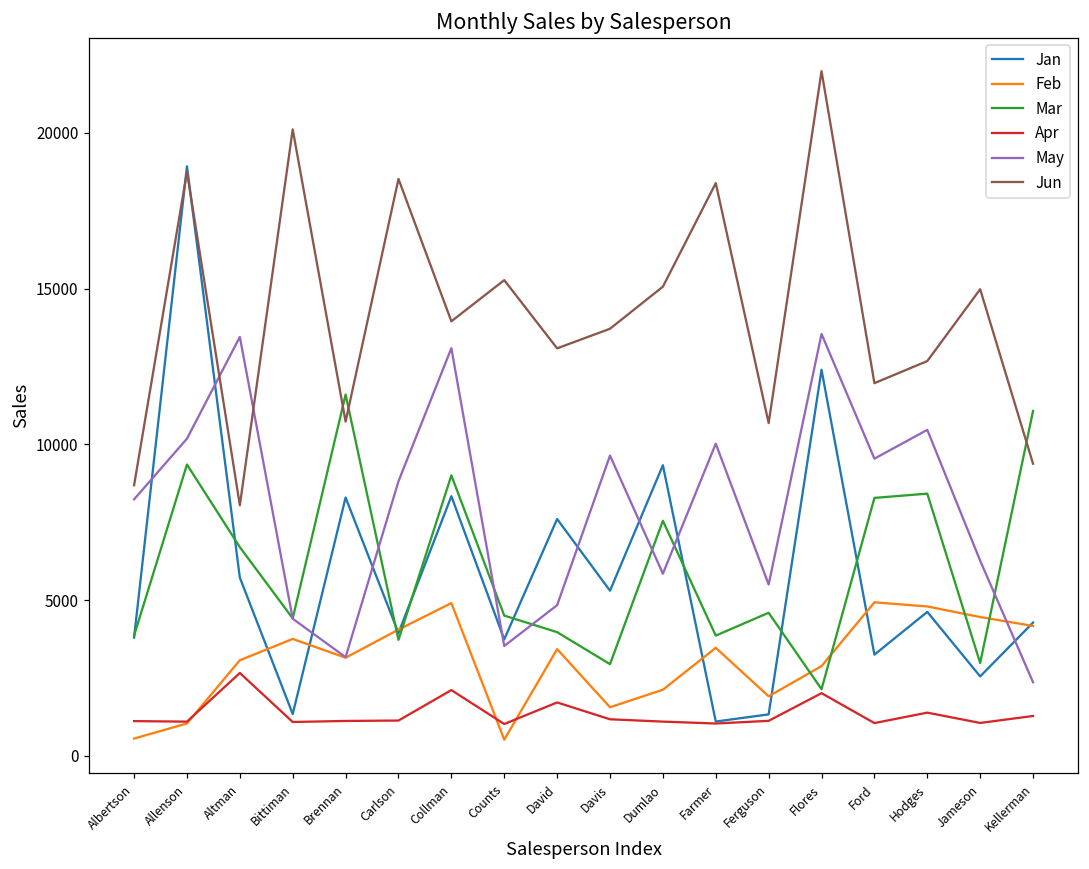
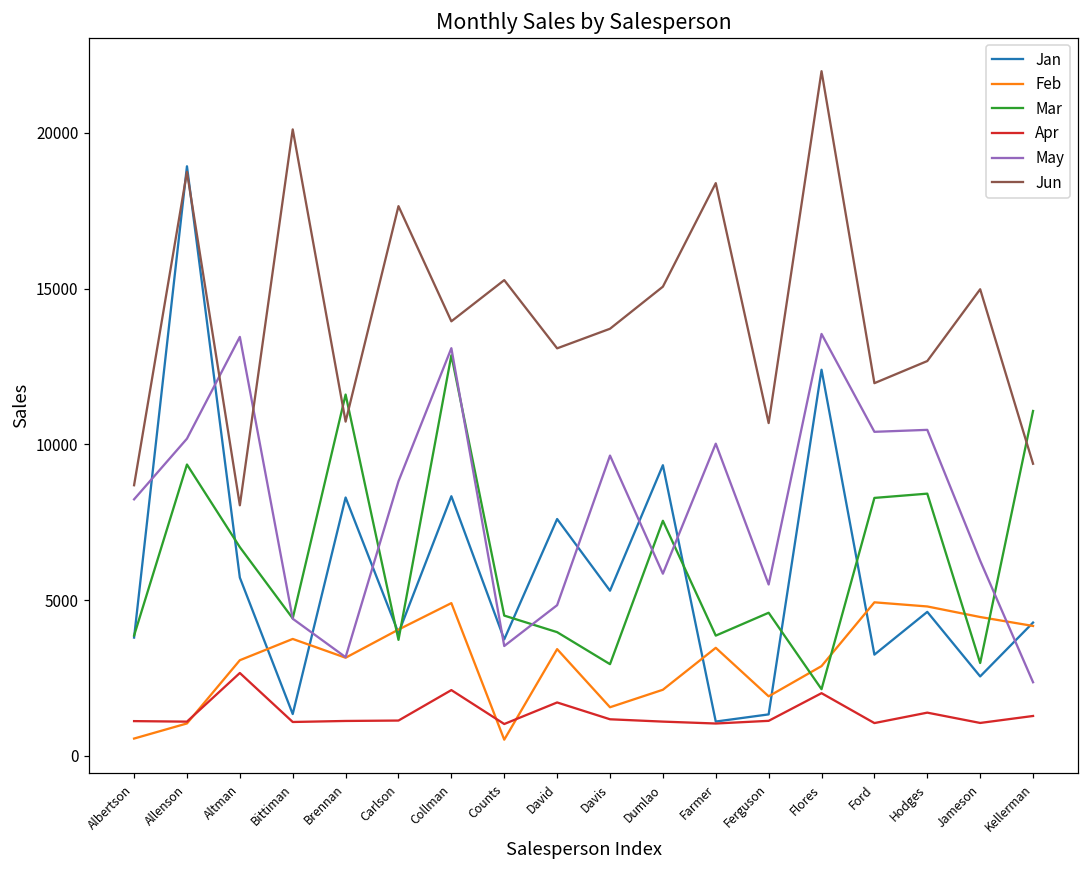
Jun, Carlson: 18500 -> 17700
Mar, Collman: 9000 -> 12900
May, Ford: 9500 -> 10400
